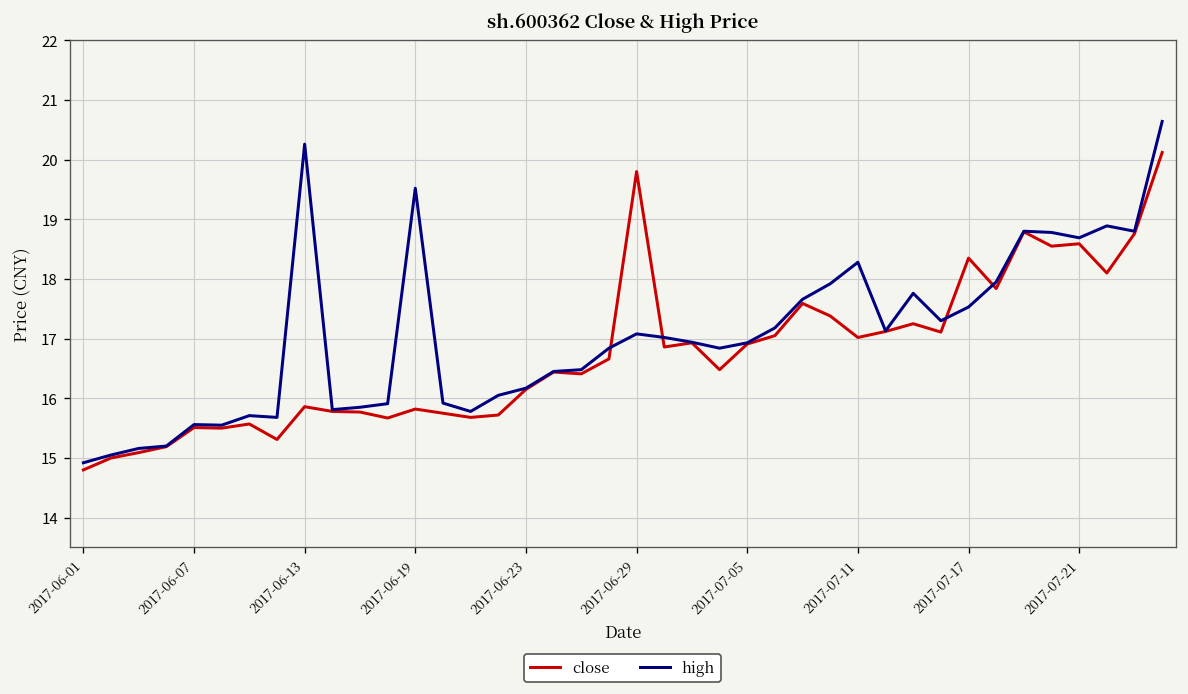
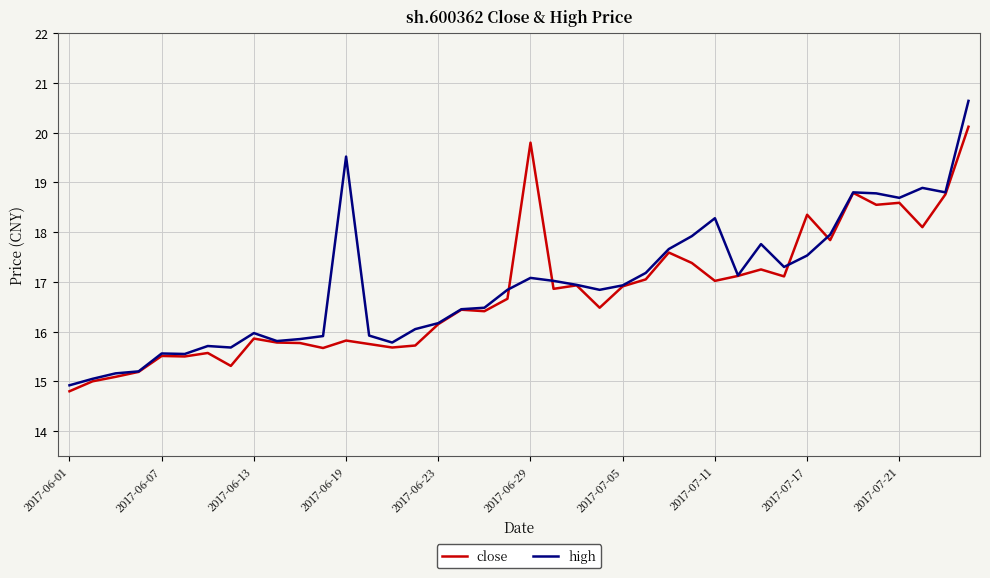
high, 2017-06-13: 20.3 -> 16.0
